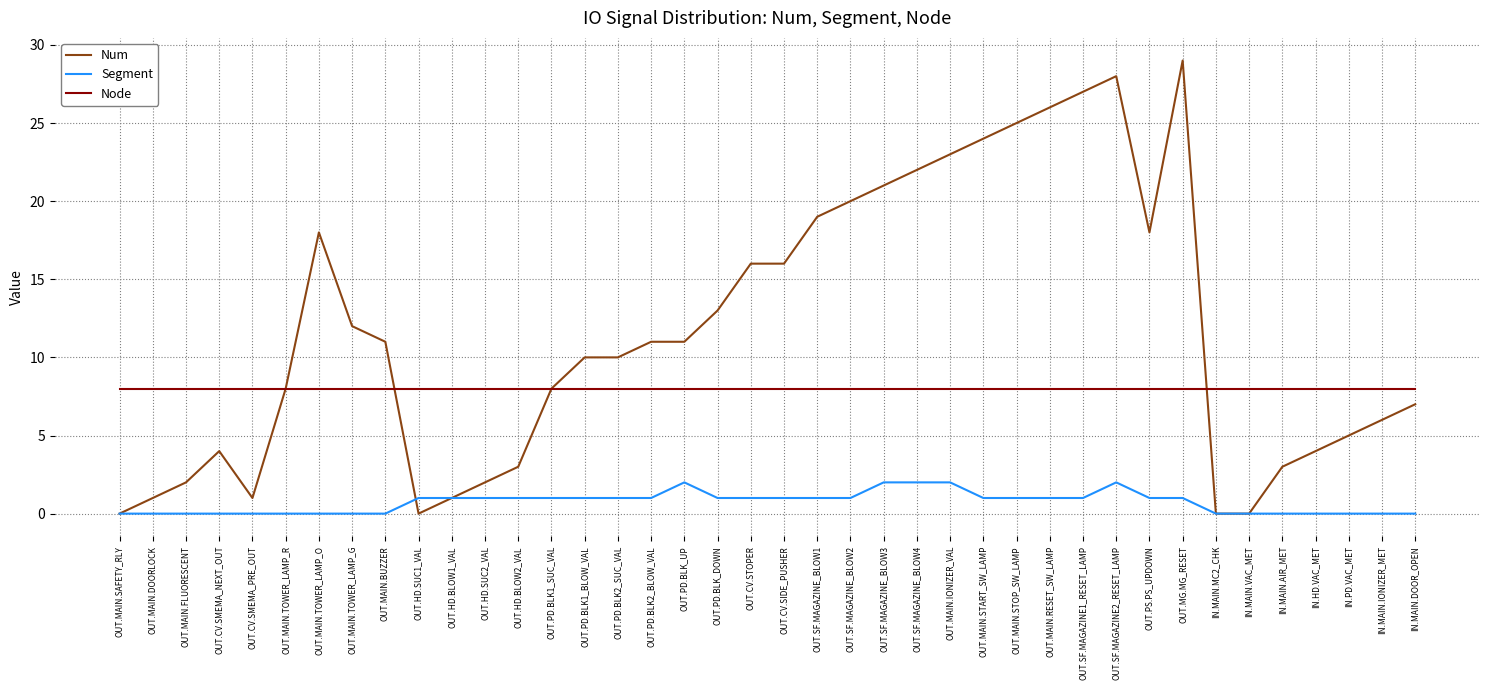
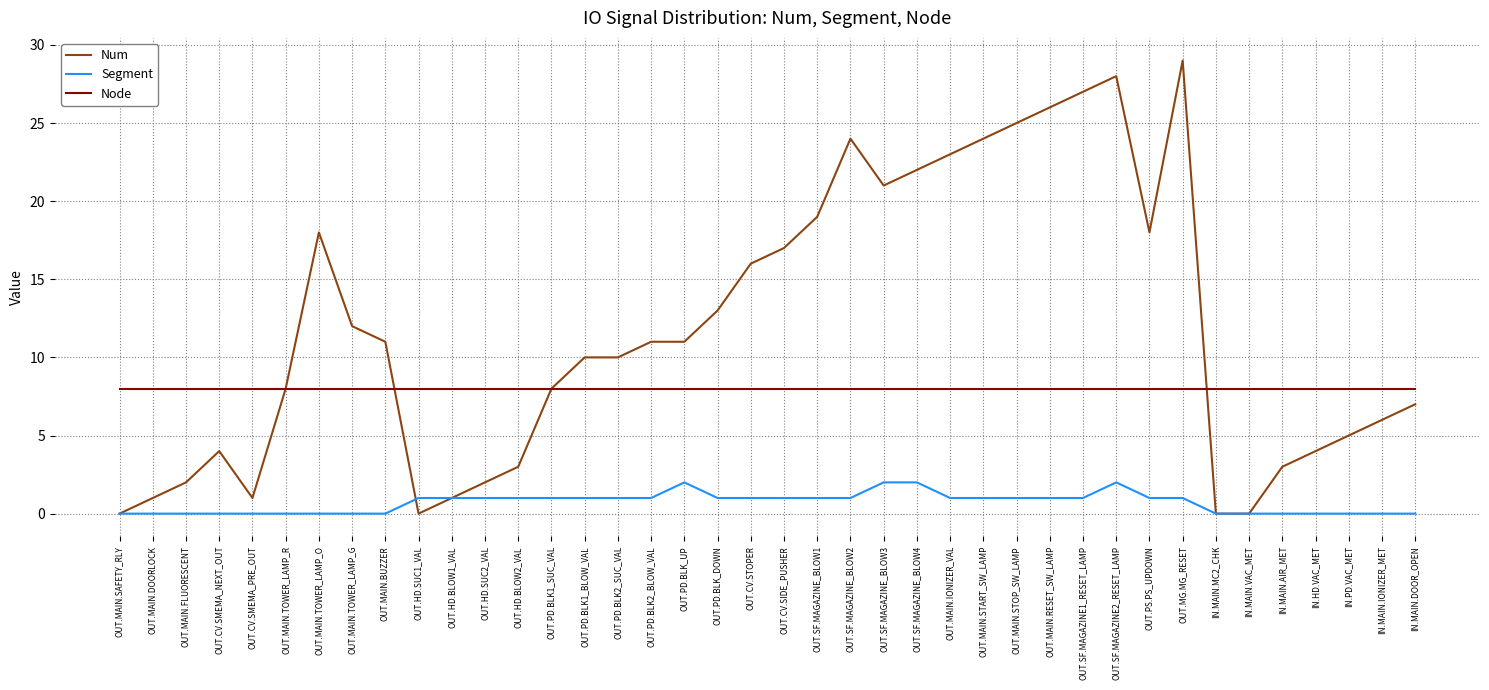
Num, OUT.CV.SIDE_PUSHER: 16 -> 17
Num, OUT.SF.MAGAZINE_BLOW2: 20 -> 24
Segment, OUT.MAIN.IONIZER_VAL: 2 -> 1
